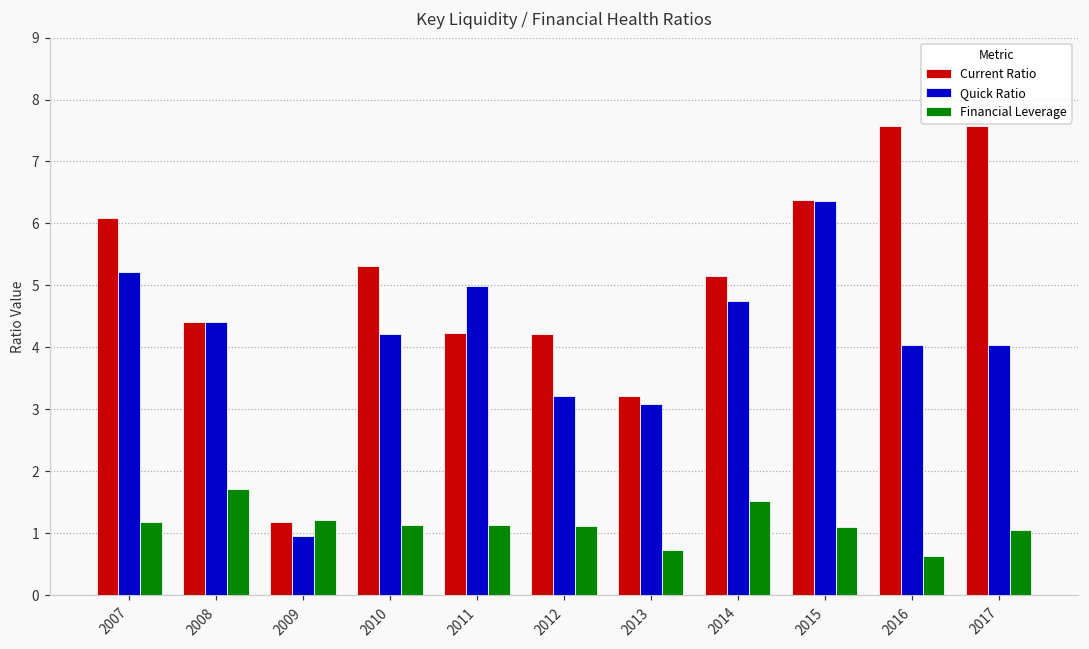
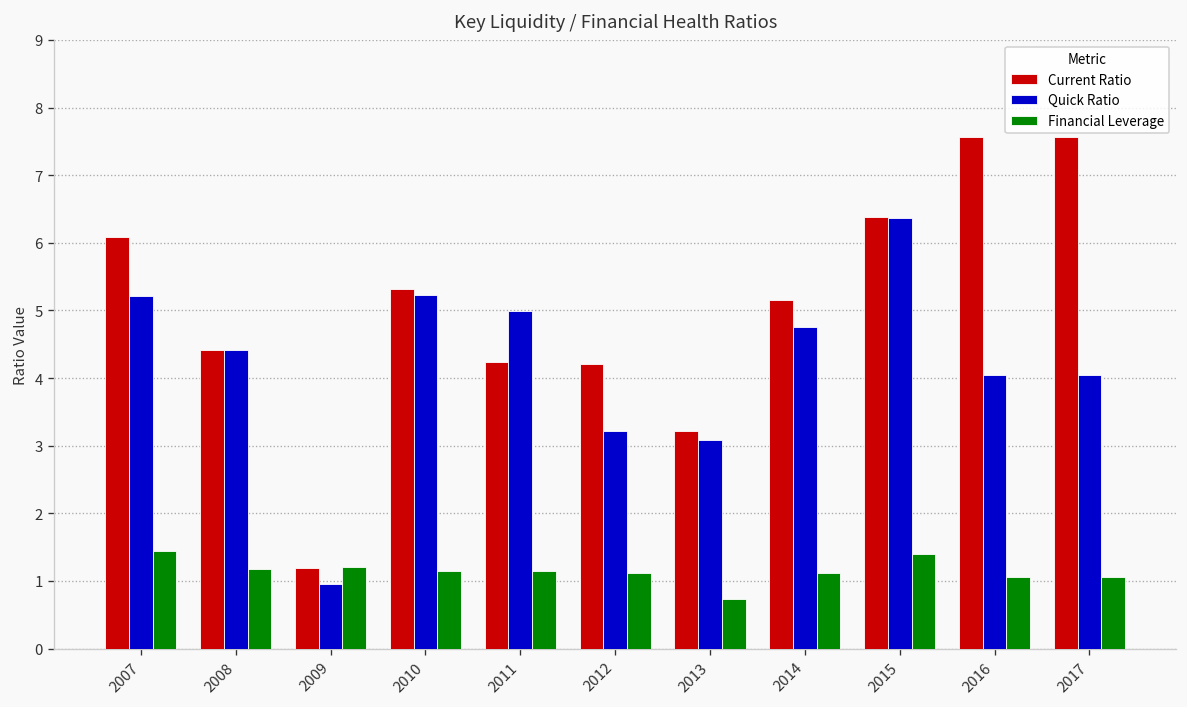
Financial Leverage, 2007: 1.2 -> 1.4
Financial Leverage, 2008: 1.7 -> 1.2
Quick Ratio, 2010: 4.2 -> 5.2
Financial Leverage, 2014: 1.5 -> 1.1
Financial Leverage, 2015: 1.1 -> 1.4
Financial Leverage, 2016: 0.6 -> 1.1
